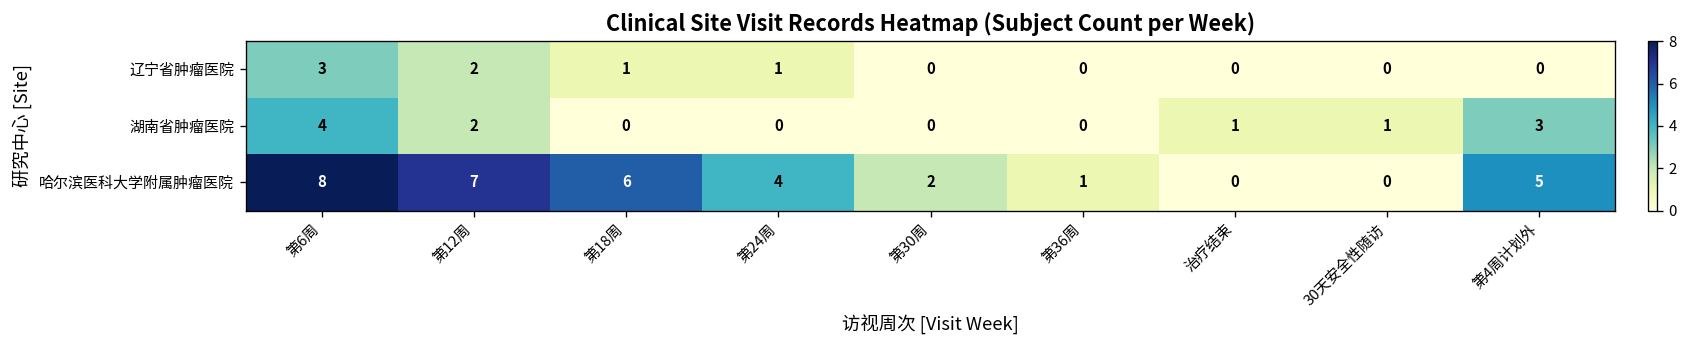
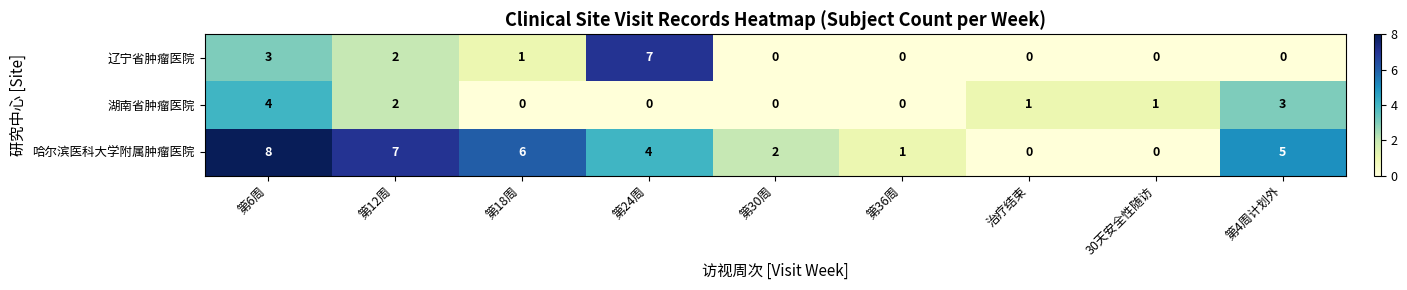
辽宁省肿瘤医院, 第24周: 1 -> 7
